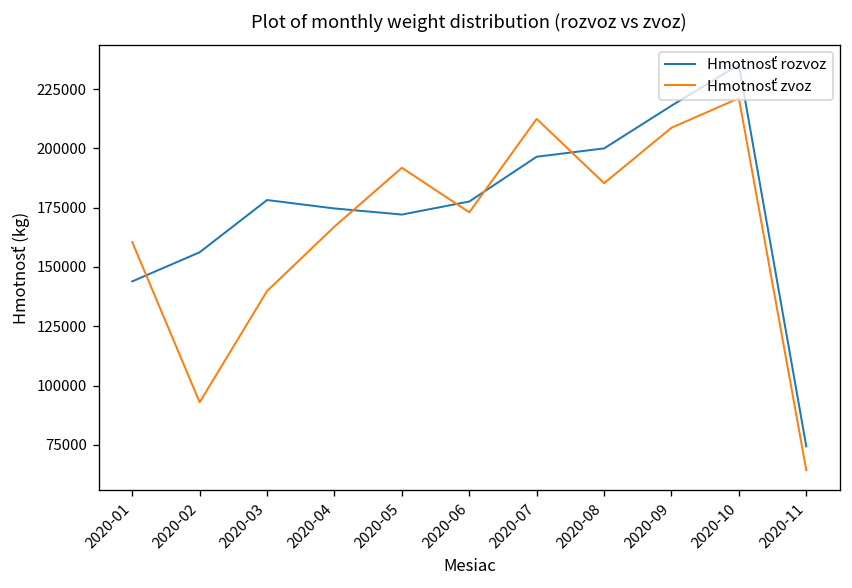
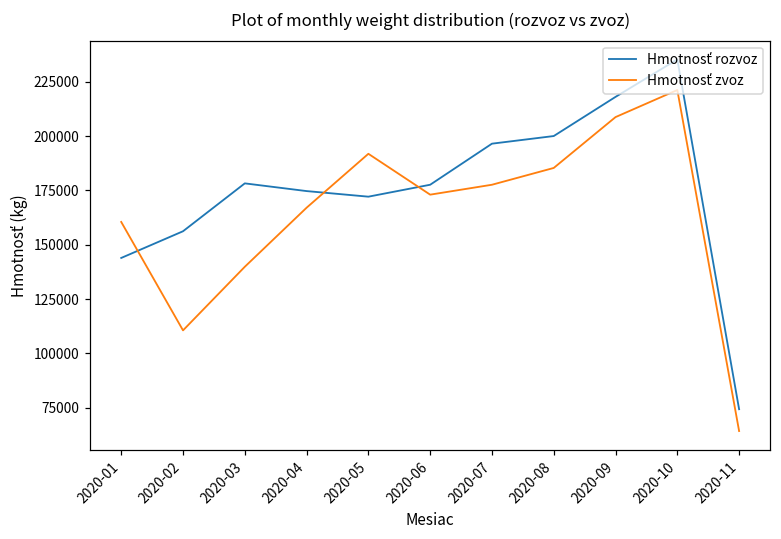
Hmotnosť zvoz, 2020-02: 93000 -> 111000
Hmotnosť zvoz, 2020-07: 212000 -> 178000
